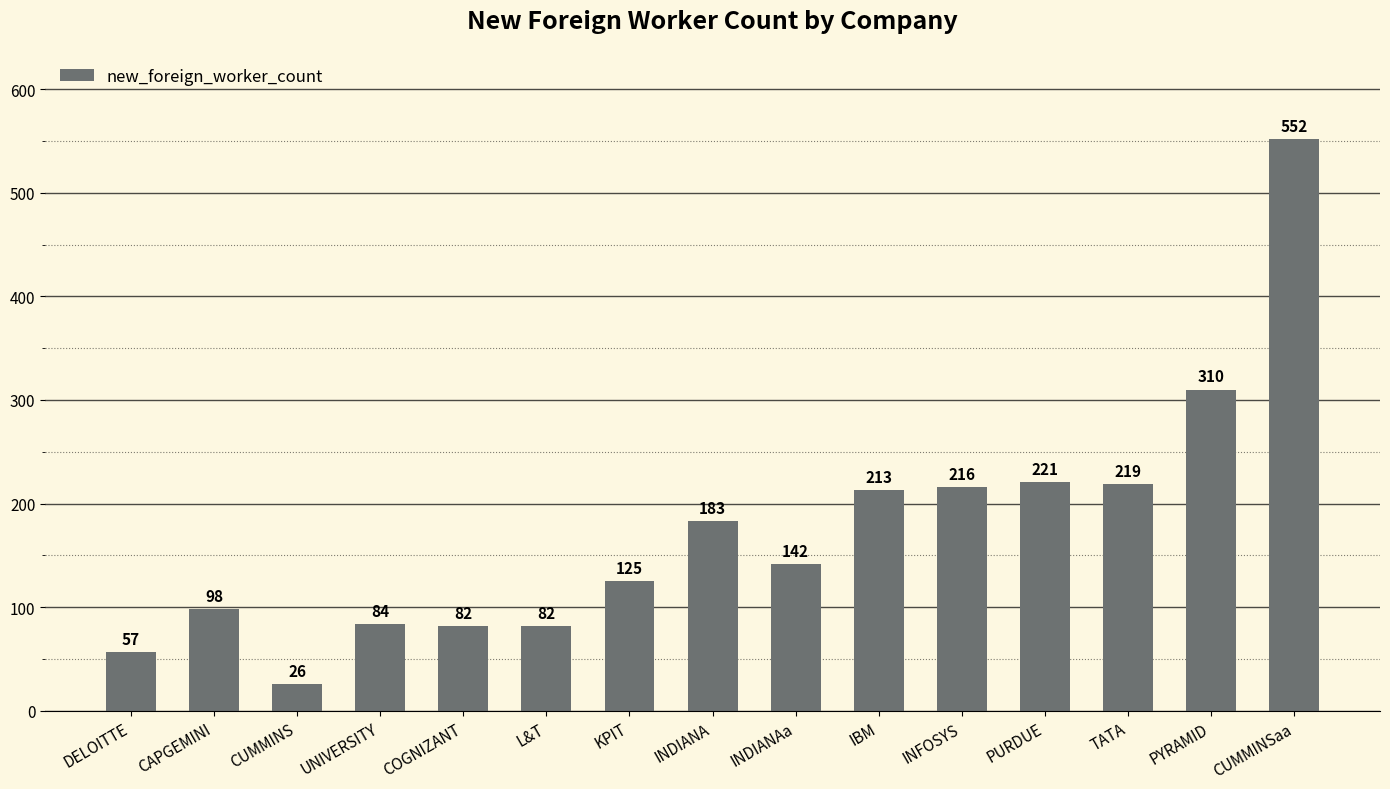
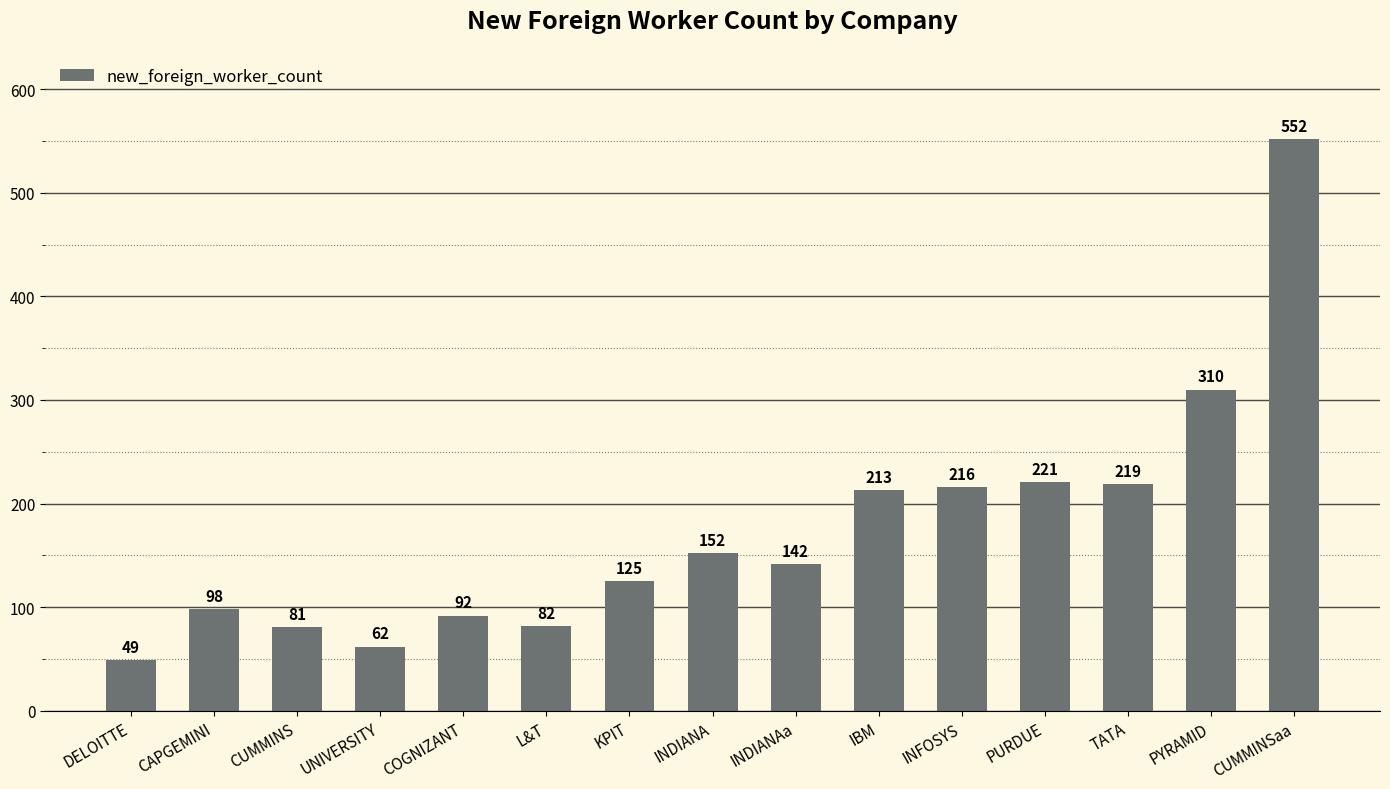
DELOITTE: 57 -> 49
CUMMINS: 26 -> 81
UNIVERSITY: 84 -> 62
COGNIZANT: 82 -> 92
INDIANA: 183 -> 152
